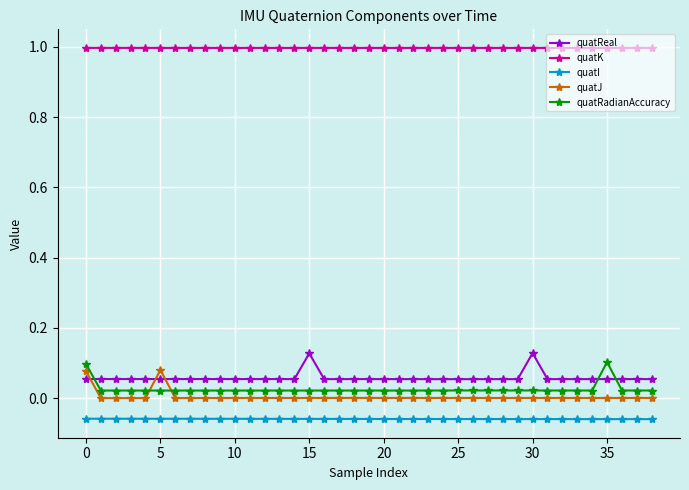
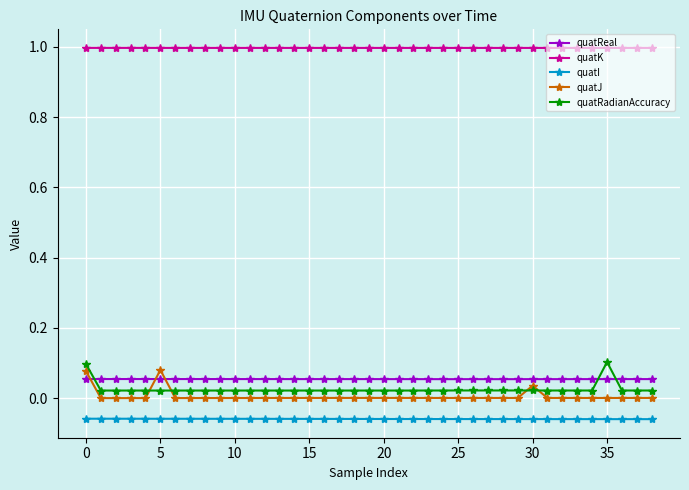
quatReal, 15: 0.13 -> 0.05
quatReal, 30: 0.13 -> 0.05
quatJ, 30: 0.00 -> 0.04
